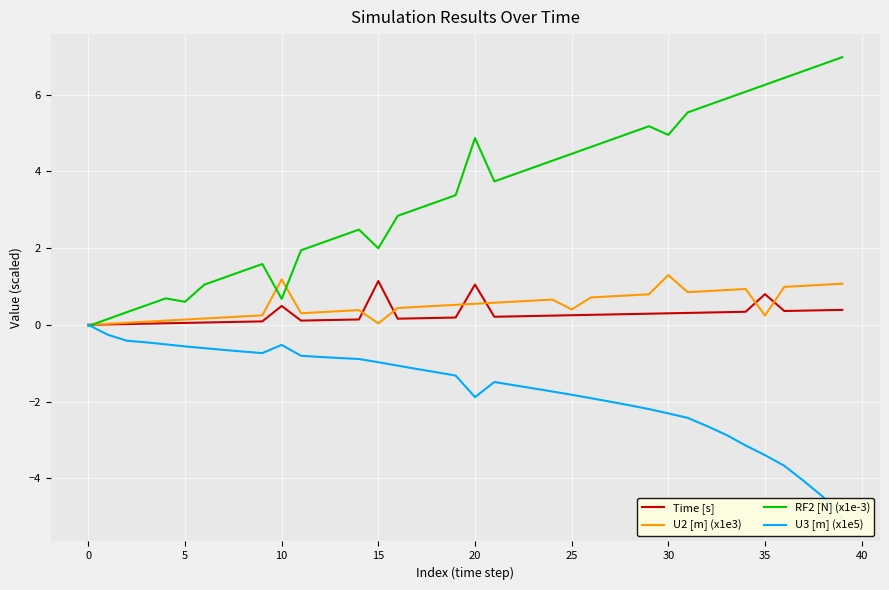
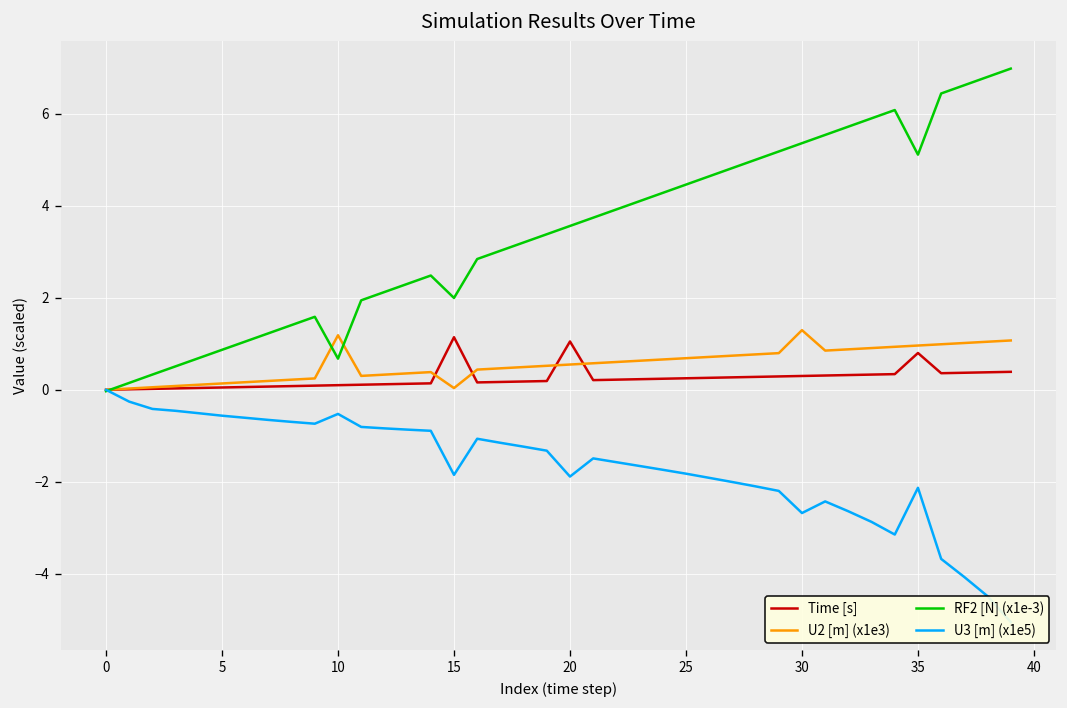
RF2 [N] (x1e-3), 5: 0.6 -> 0.9
Time [s], 10: 0.5 -> 0.1
U3 [m] (x1e5), 15: -1.0 -> -1.8
RF2 [N] (x1e-3), 20: 4.9 -> 3.6
U2 [m] (x1e3), 25: 0.4 -> 0.7
RF2 [N] (x1e-3), 30: 5.0 -> 5.4
U3 [m] (x1e5), 30: -2.3 -> -2.7
U2 [m] (x1e3), 35: 0.2 -> 1.0
RF2 [N] (x1e-3), 35: 6.3 -> 5.1
U3 [m] (x1e5), 35: -3.4 -> -2.1
